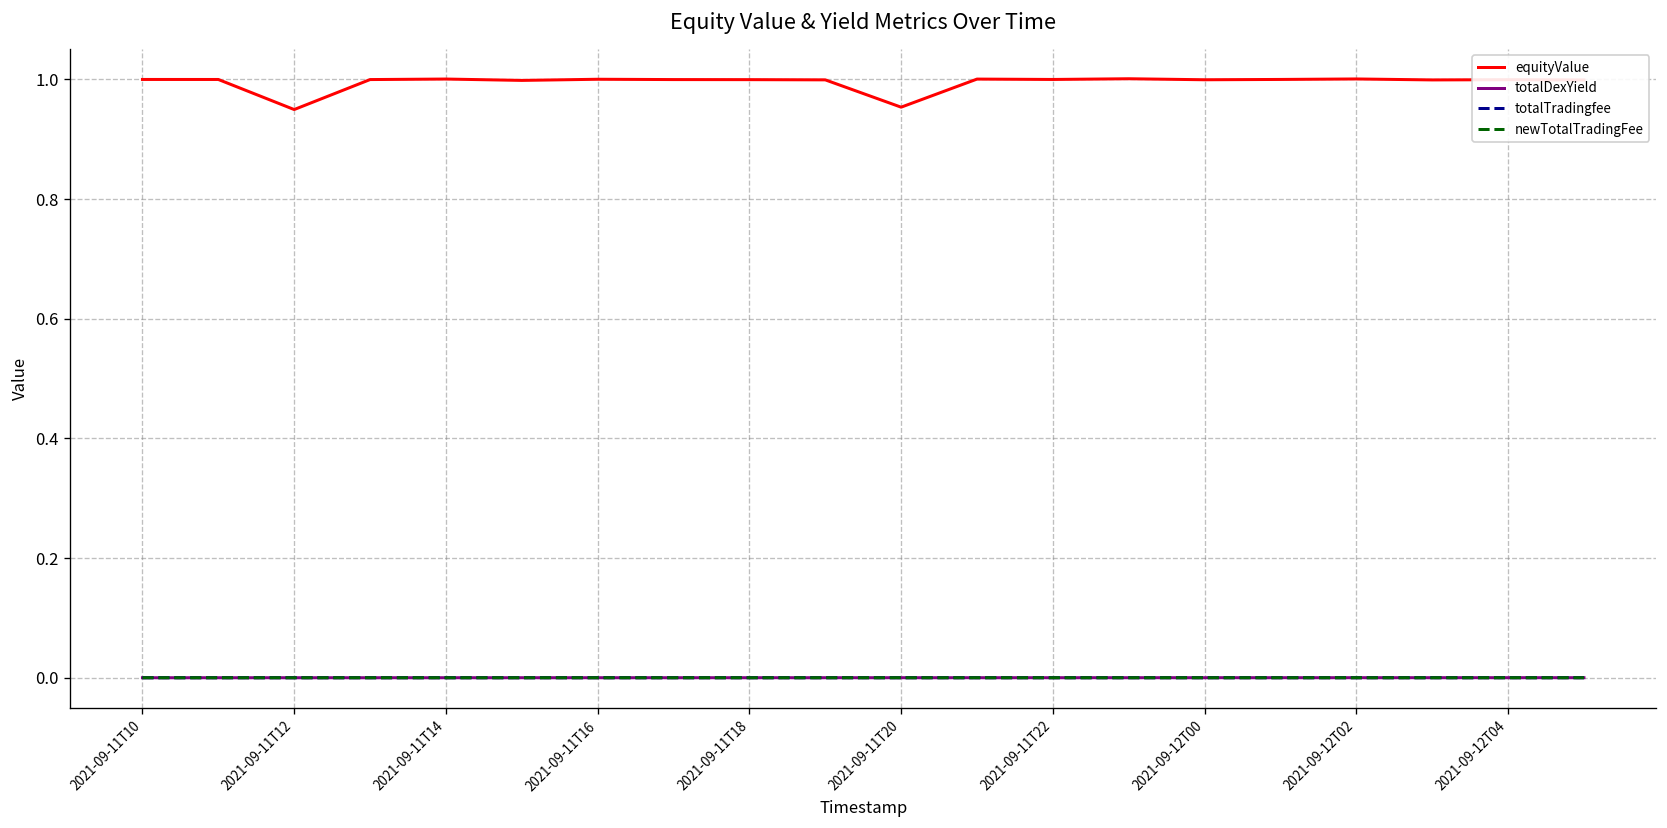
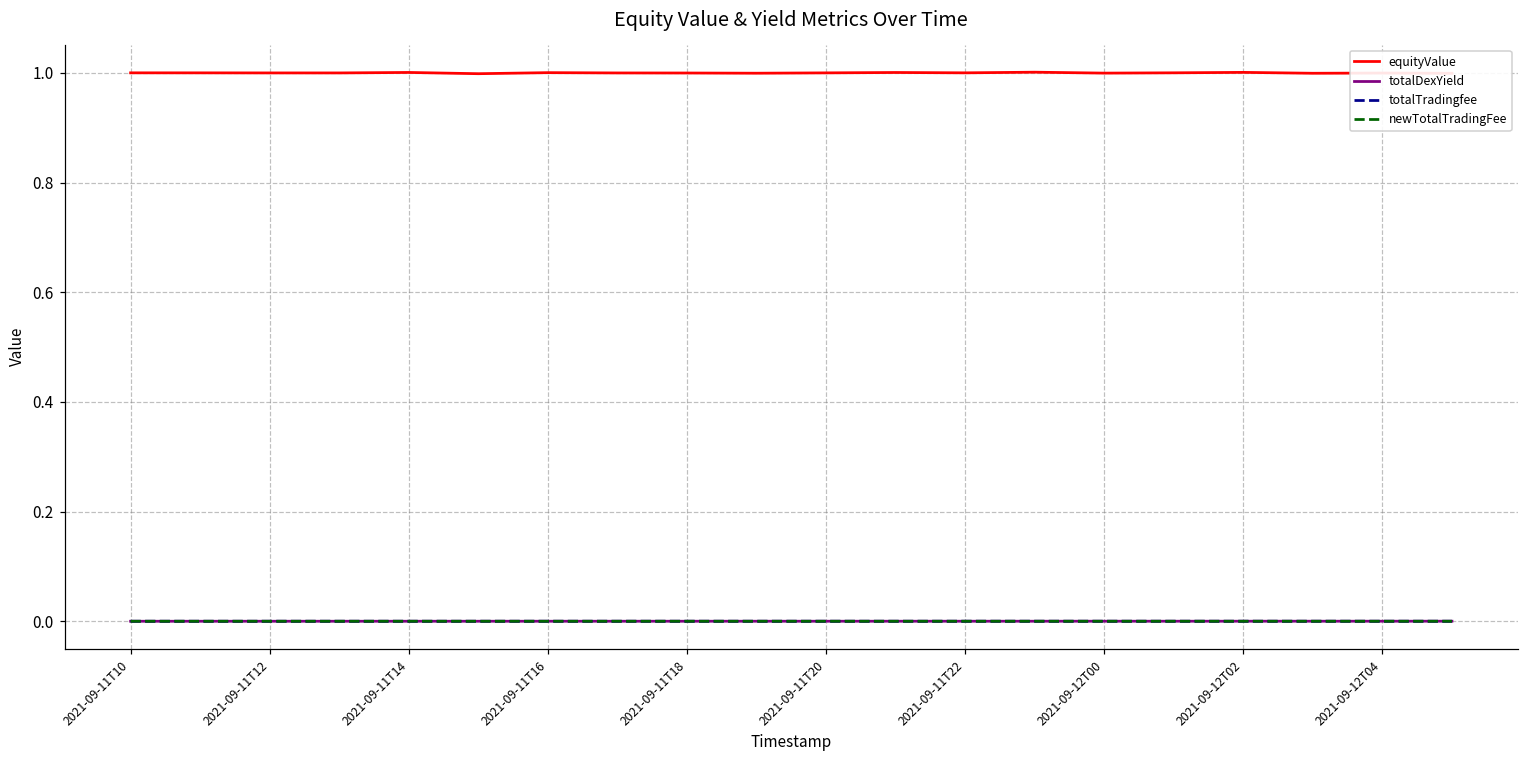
equityValue, 2021-09-11T12: 0.95 -> 1.00
equityValue, 2021-09-11T20: 0.95 -> 1.00
